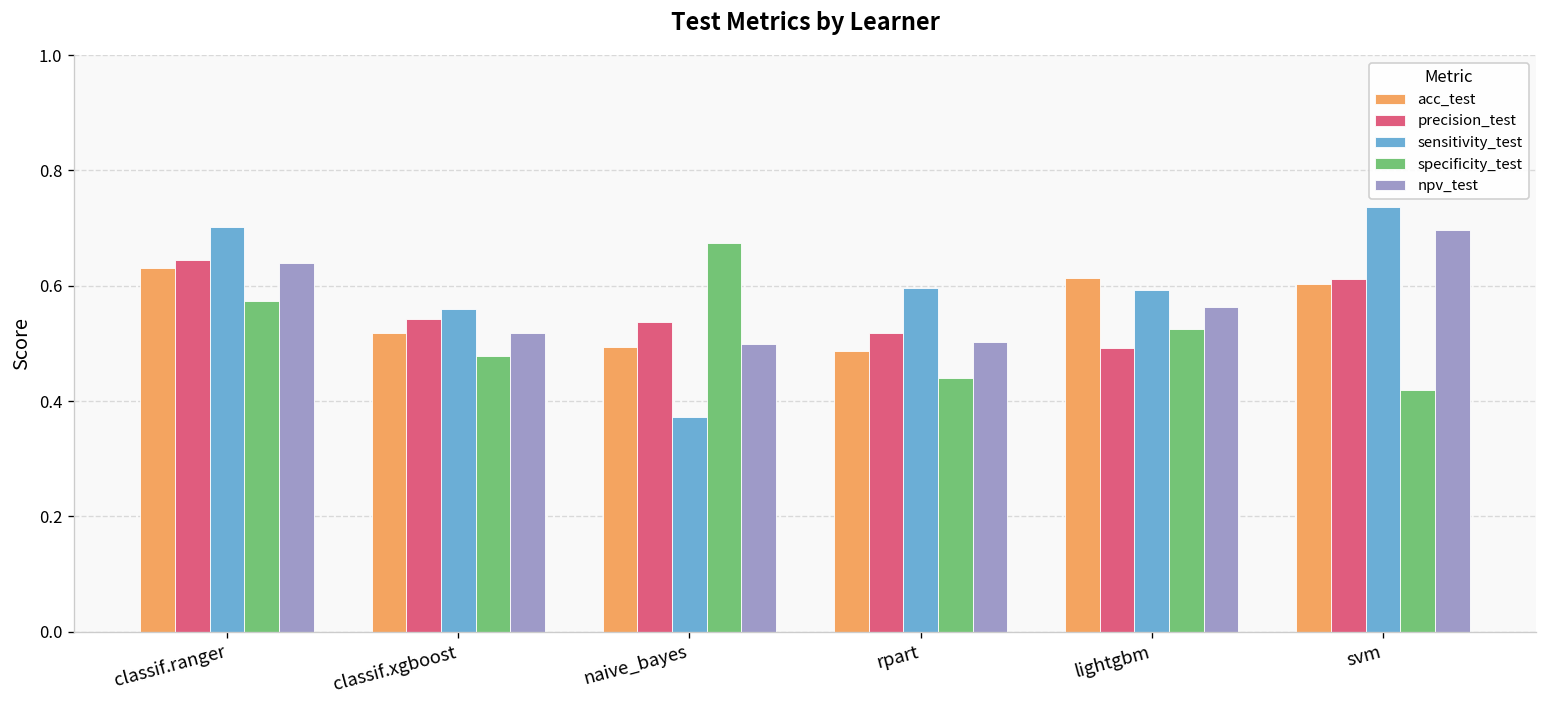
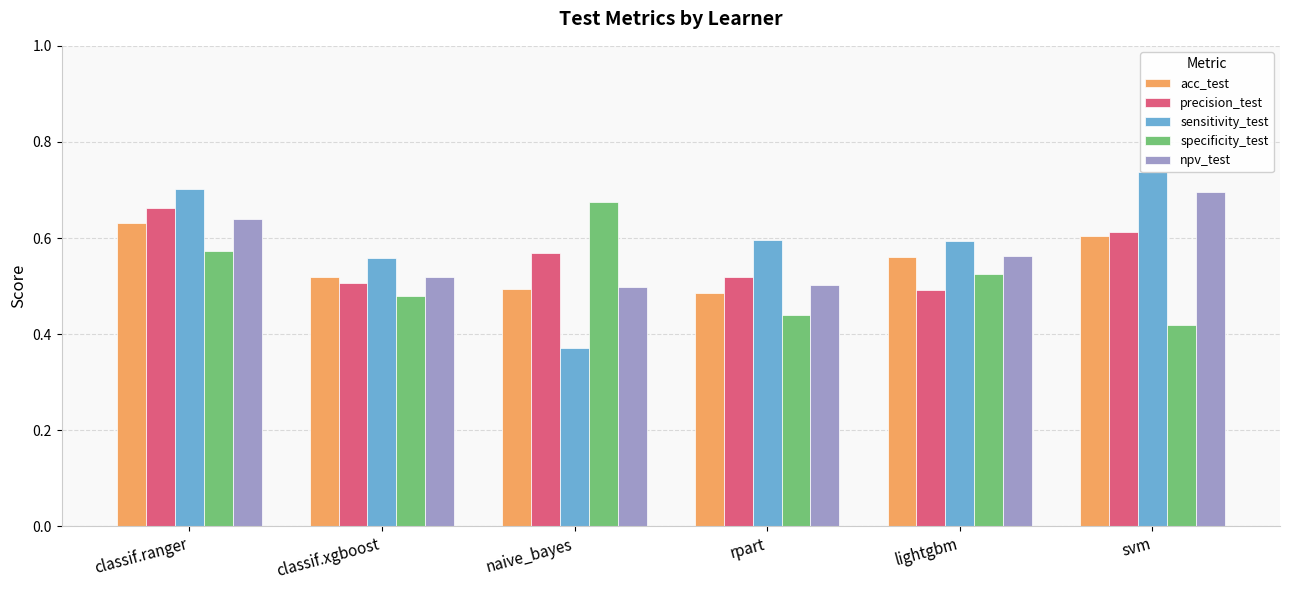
precision_test, classif.ranger: 0.64 -> 0.66
precision_test, classif.xgboost: 0.54 -> 0.51
precision_test, naive_bayes: 0.54 -> 0.57
acc_test, lightgbm: 0.61 -> 0.56
